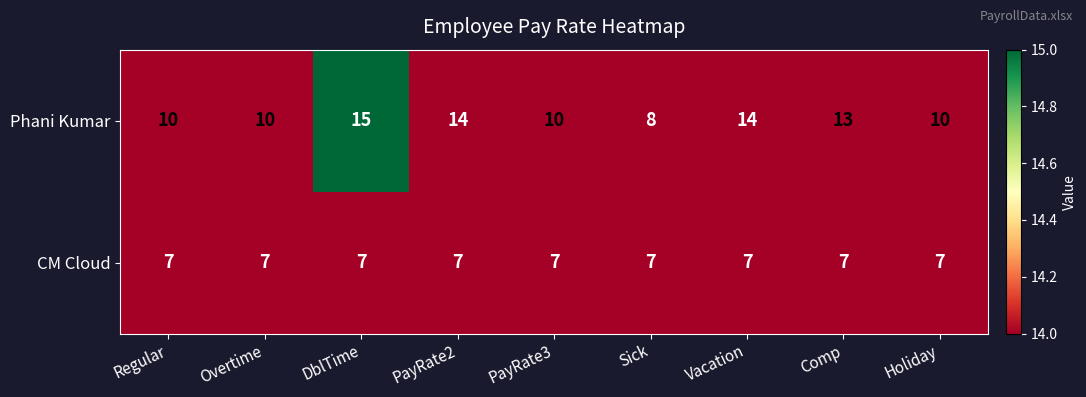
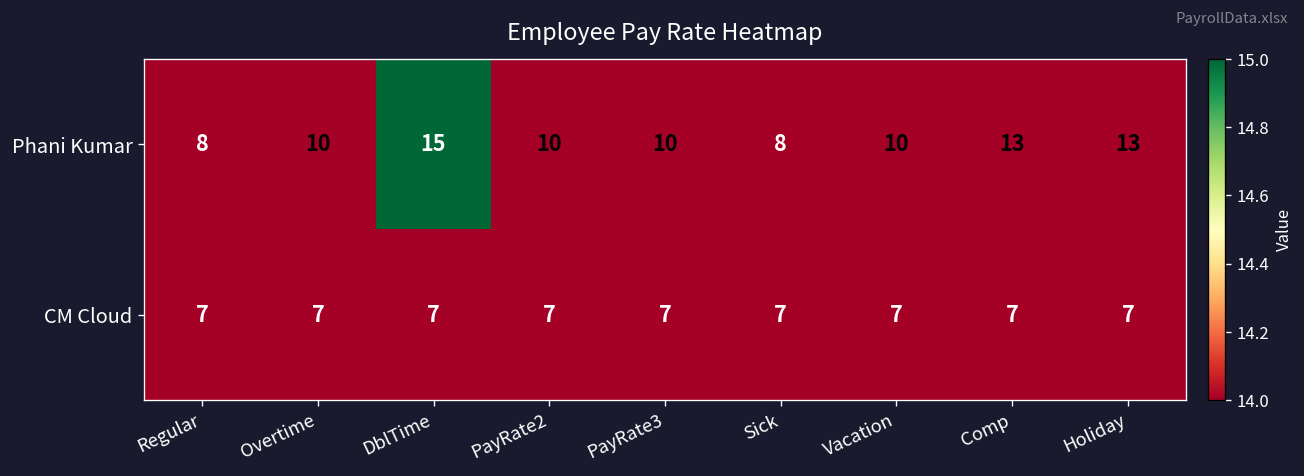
Phani Kumar, Regular: 10 -> 8
Phani Kumar, PayRate2: 14 -> 10
Phani Kumar, Vacation: 14 -> 10
Phani Kumar, Holiday: 10 -> 13
